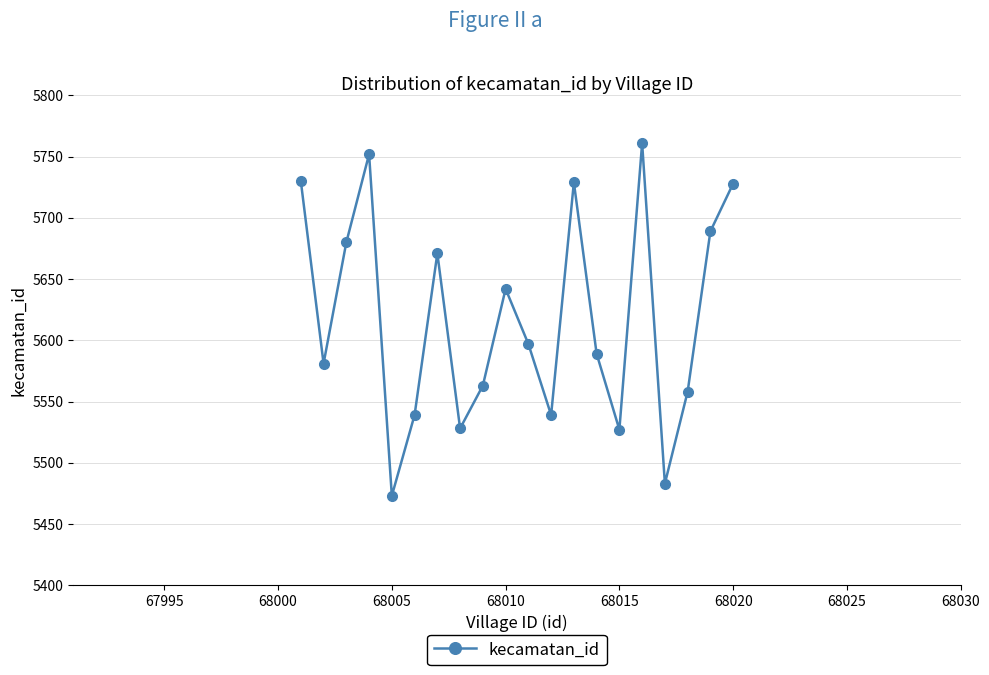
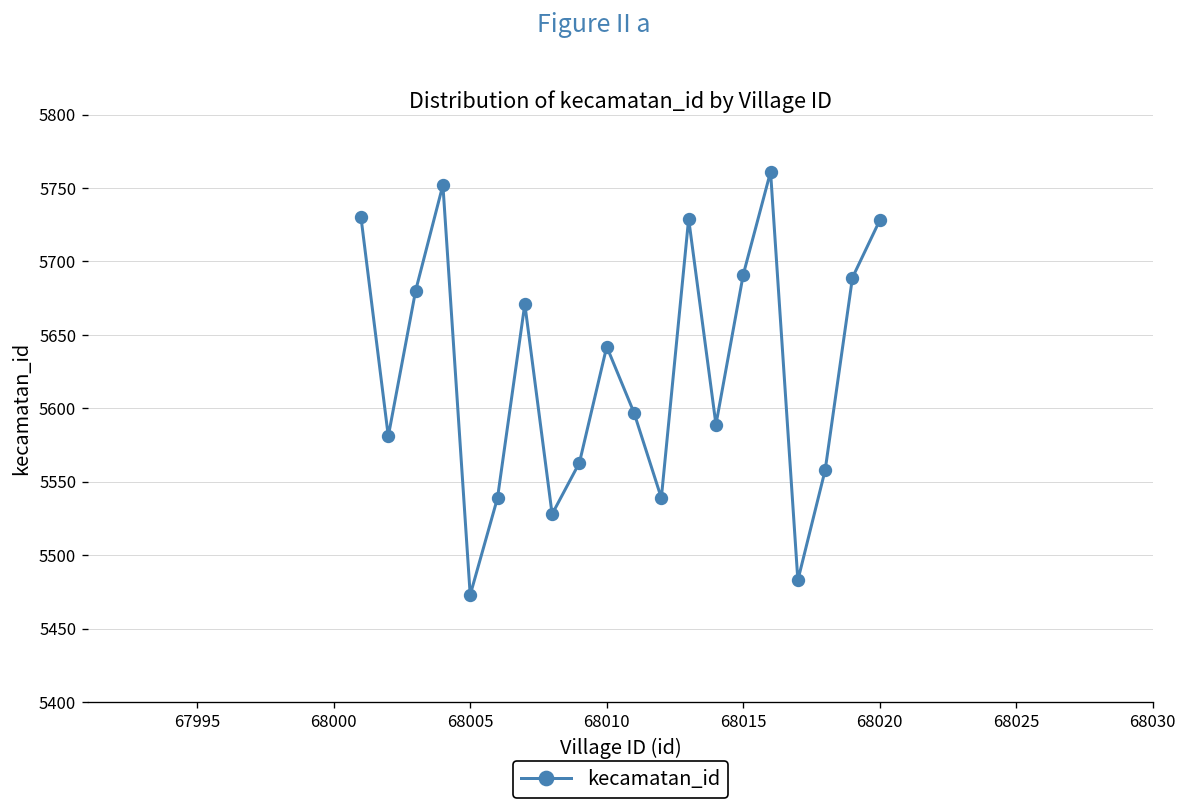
68015: 5527 -> 5691
